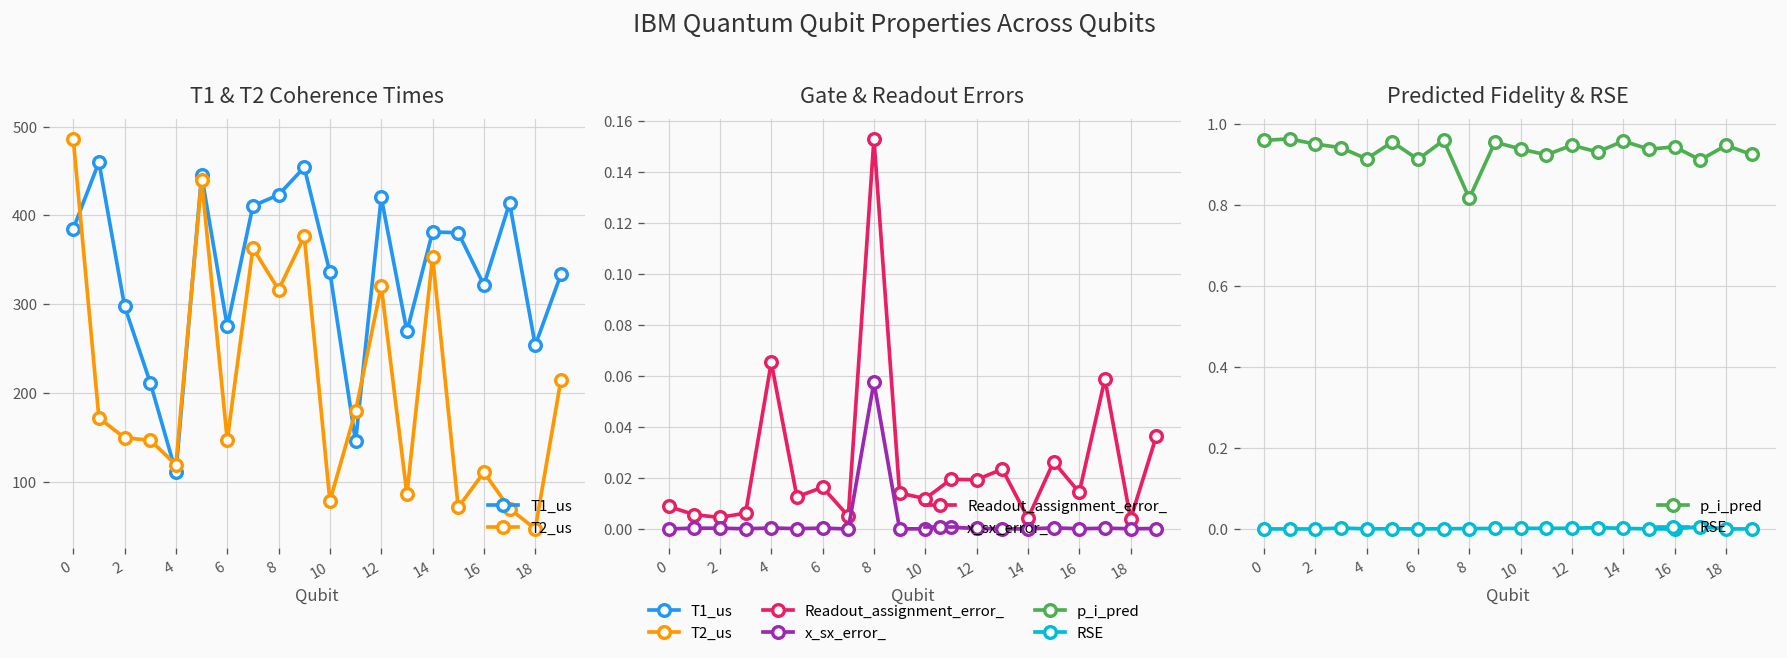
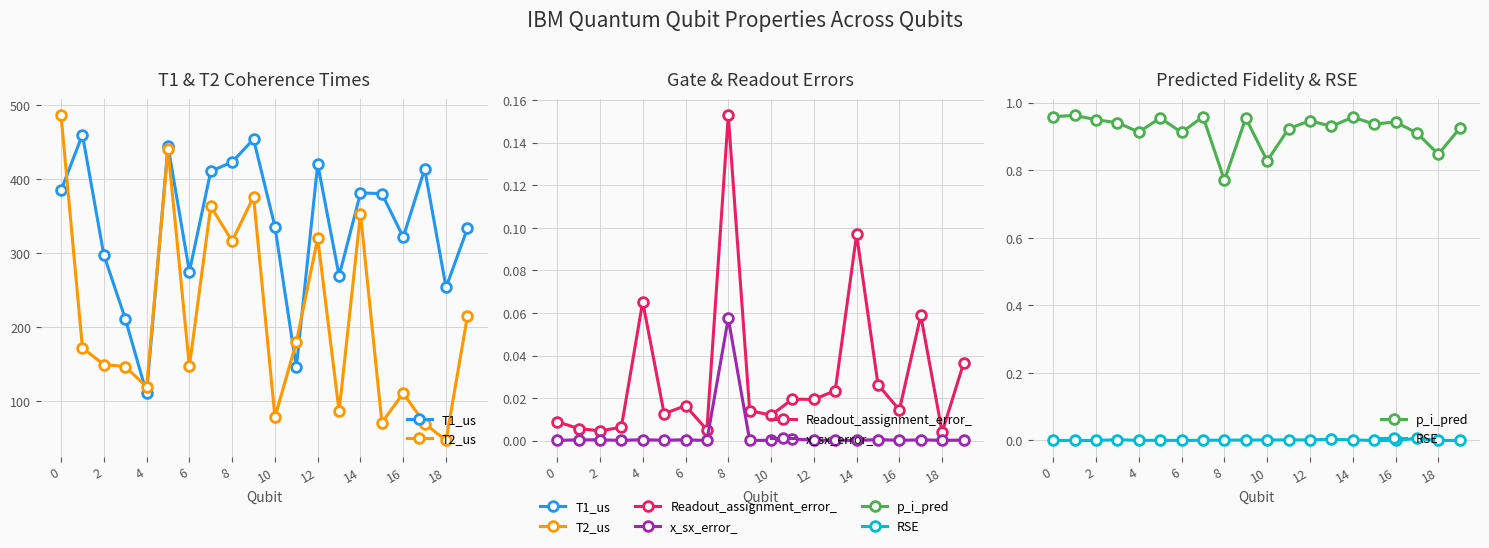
Gate & Readout Errors, Readout_assignment_error_, 14: 0.004 -> 0.097
Predicted Fidelity & RSE, p_i_pred, 8: 0.82 -> 0.77
Predicted Fidelity & RSE, p_i_pred, 10: 0.94 -> 0.83
Predicted Fidelity & RSE, p_i_pred, 18: 0.95 -> 0.85
